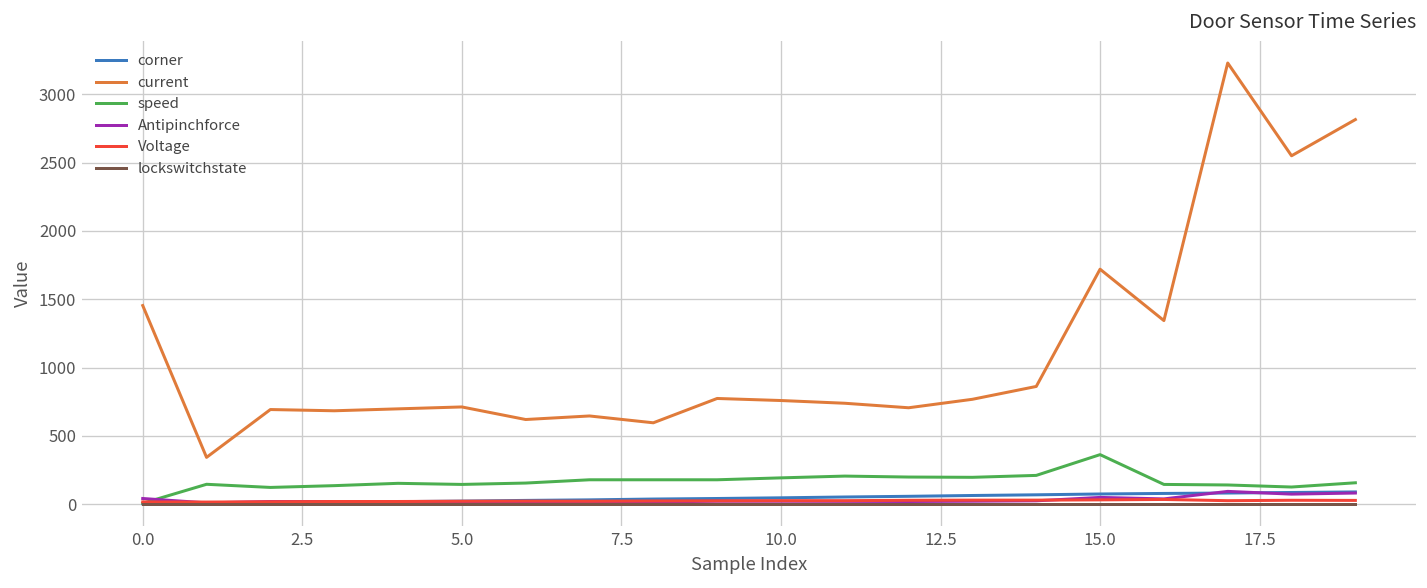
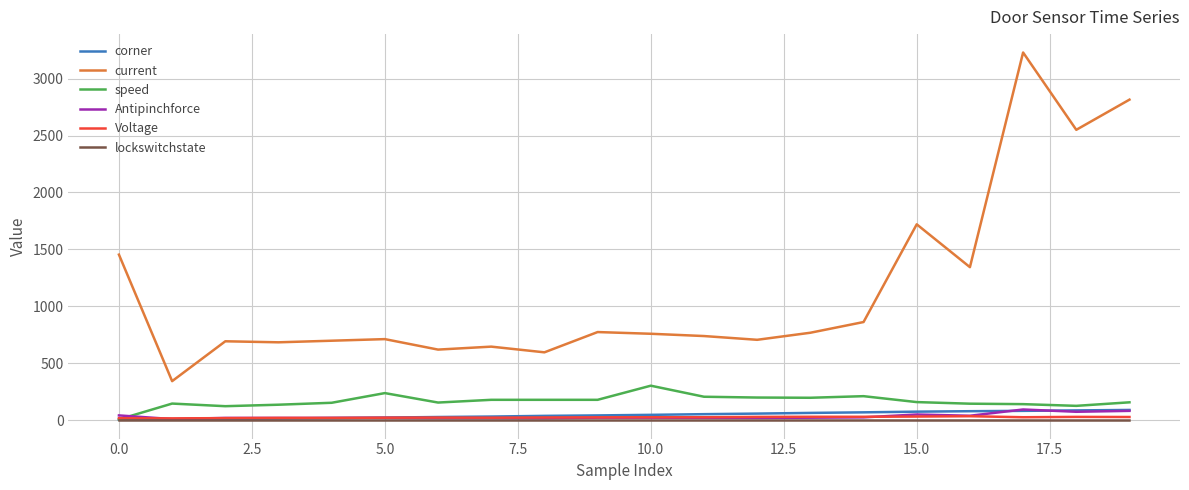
speed, 5.0: 150 -> 240
speed, 10.0: 190 -> 300
speed, 15.0: 360 -> 160
